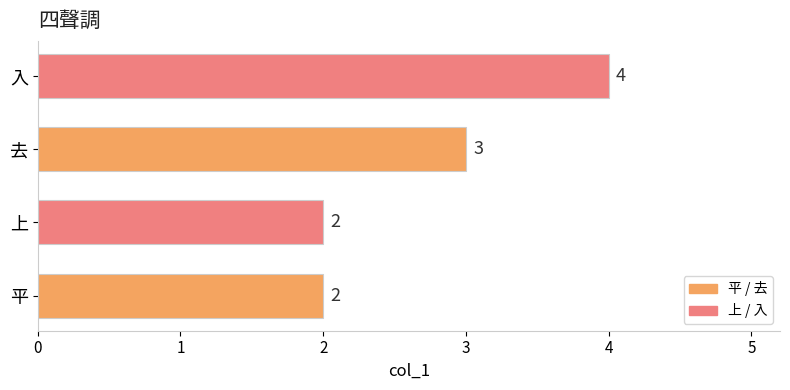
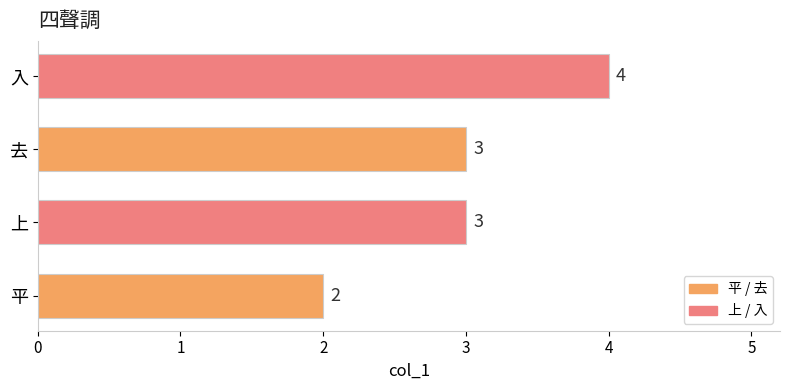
上: 2 -> 3
